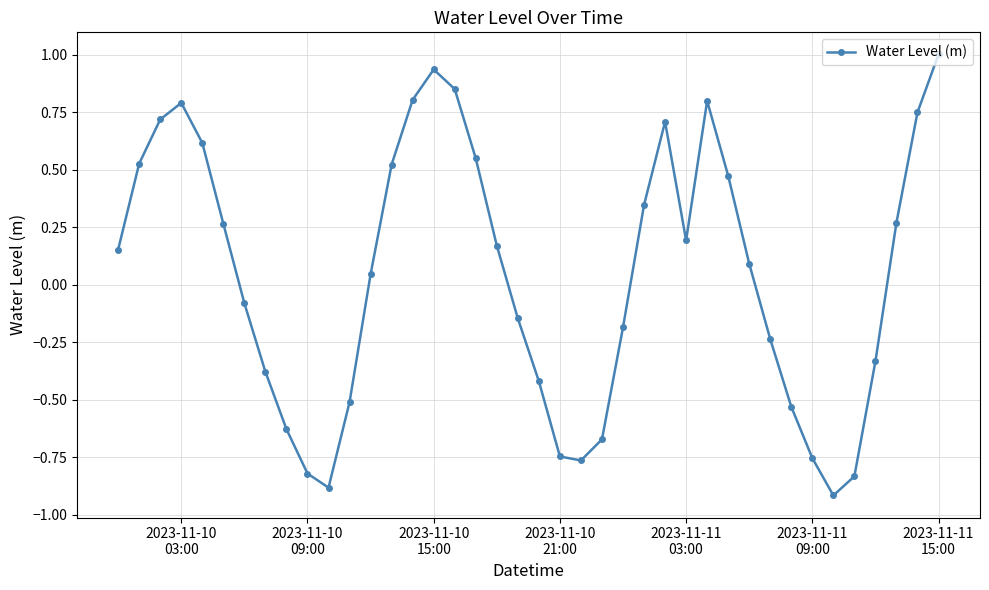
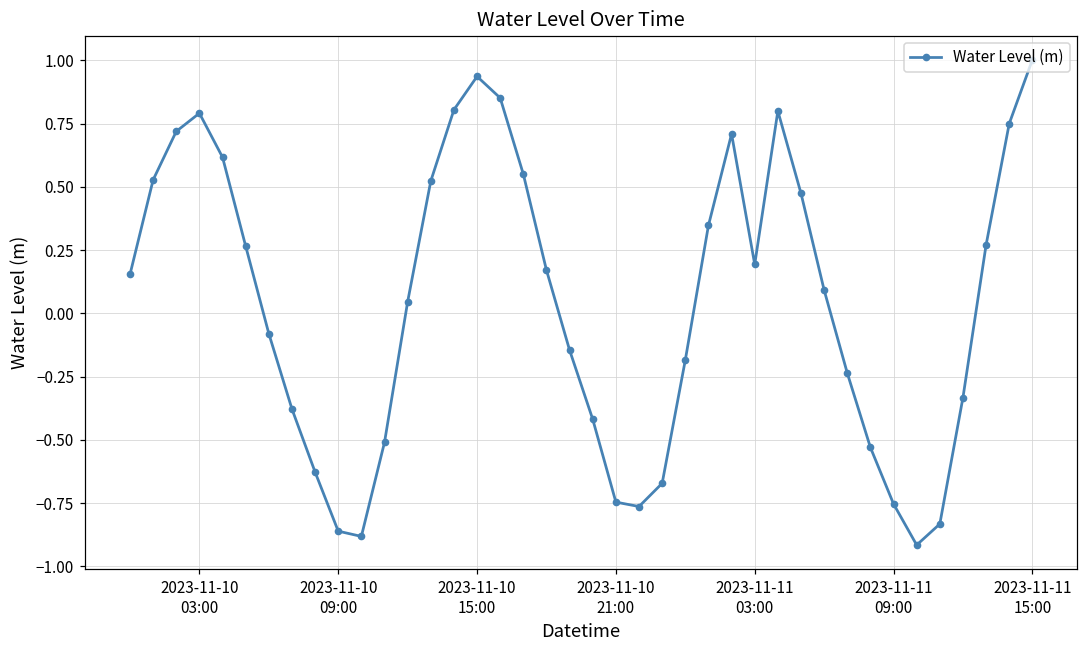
2023-11-10 09:00: -0.82 -> -0.86
